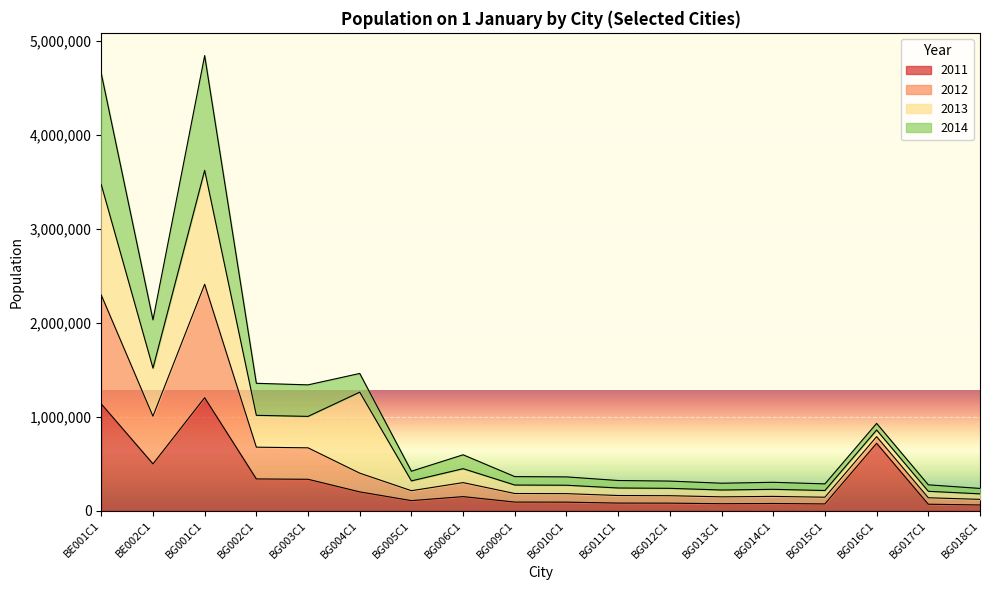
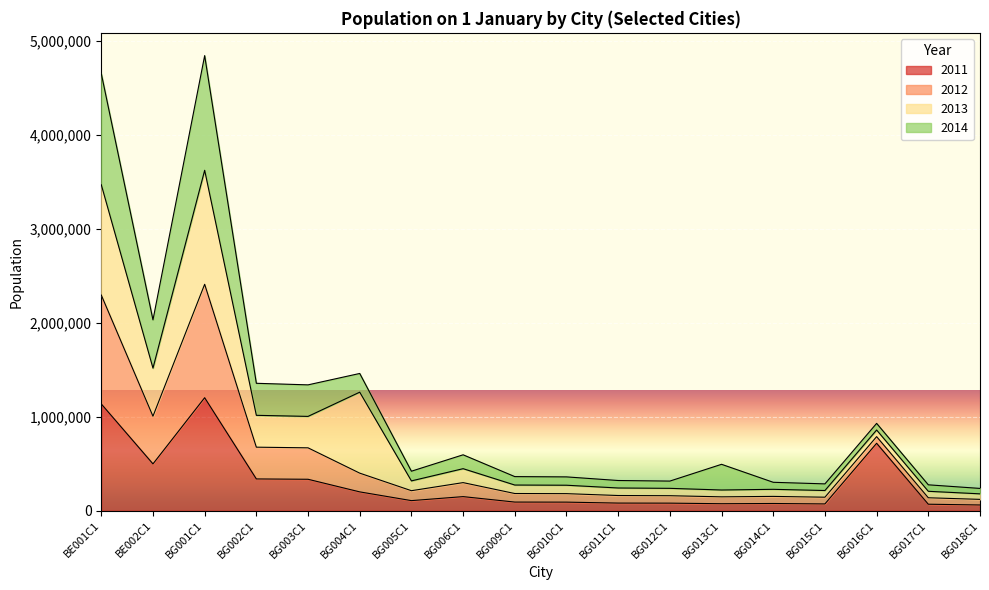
2014, BG013C1: 100,000 -> 300,000
